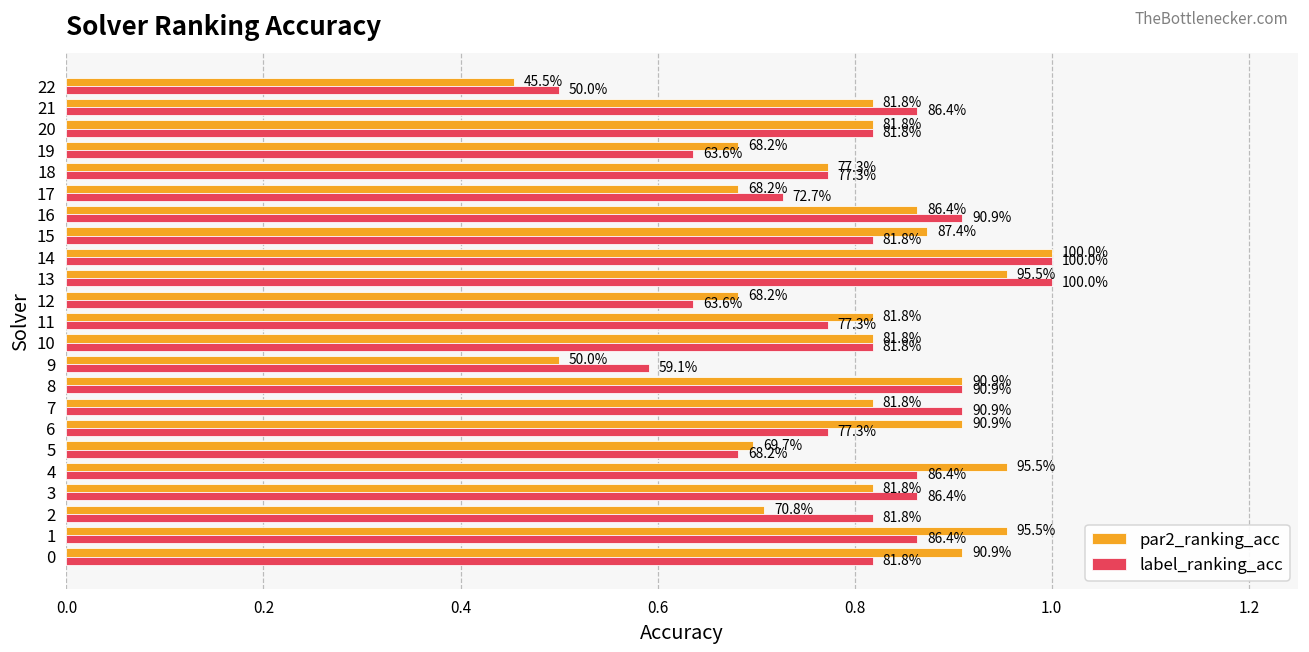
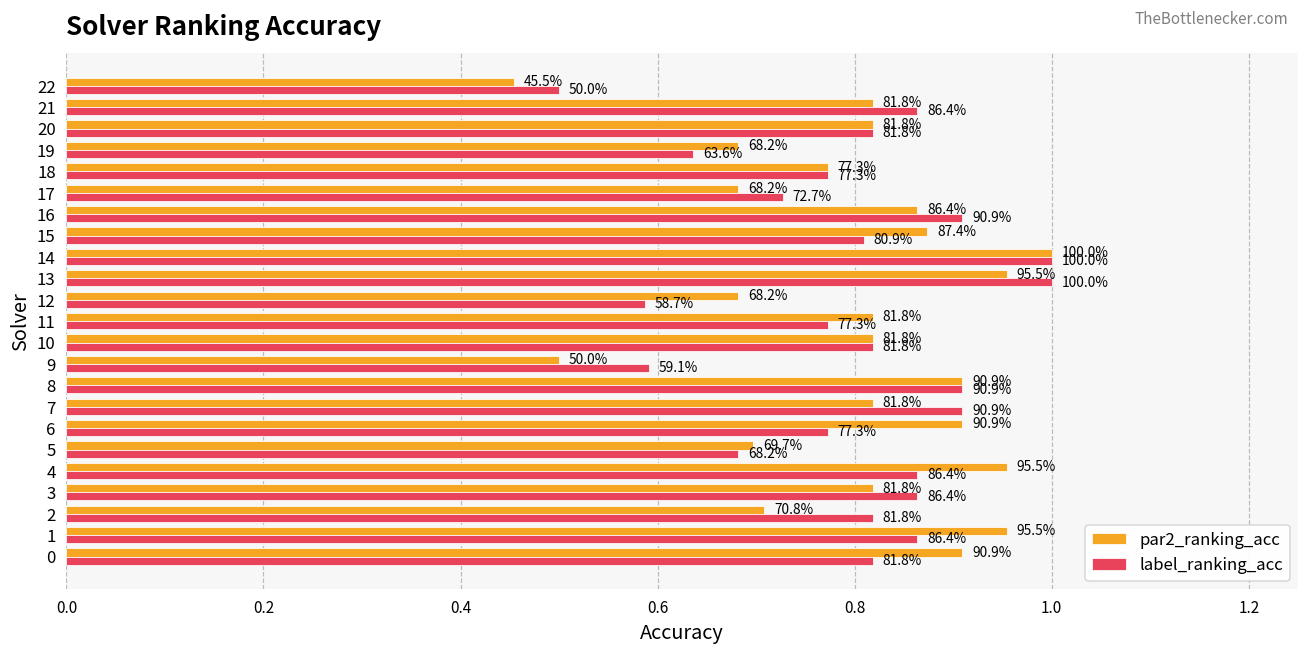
label_ranking_acc, 15: 81.8% -> 80.9%
label_ranking_acc, 12: 63.6% -> 58.7%
